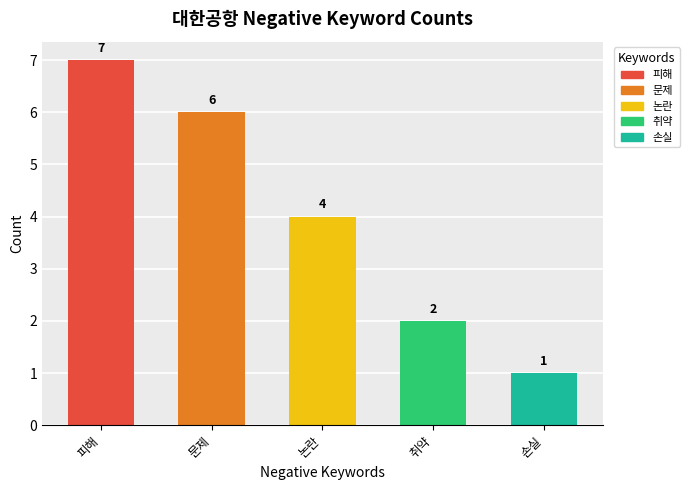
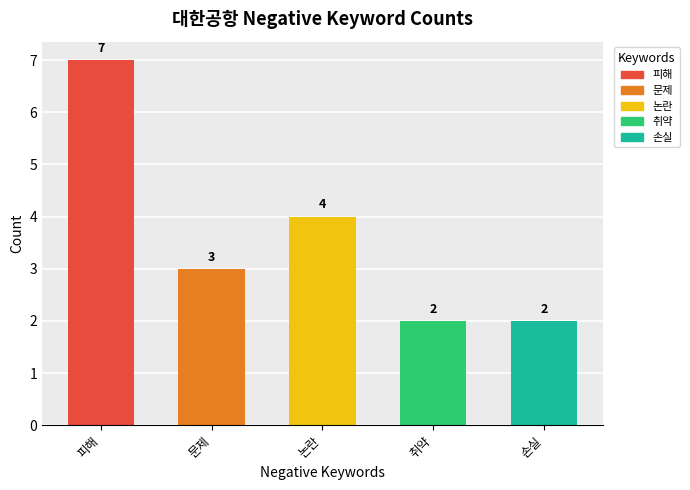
문제: 6 -> 3
손실: 1 -> 2
